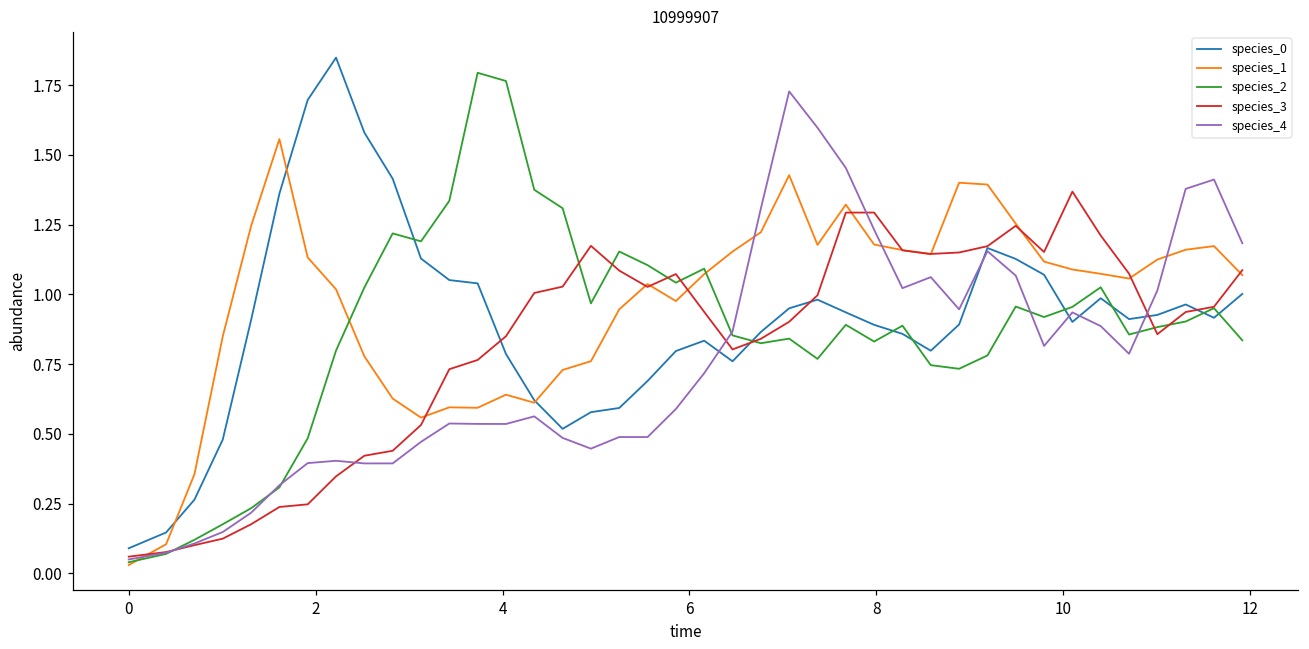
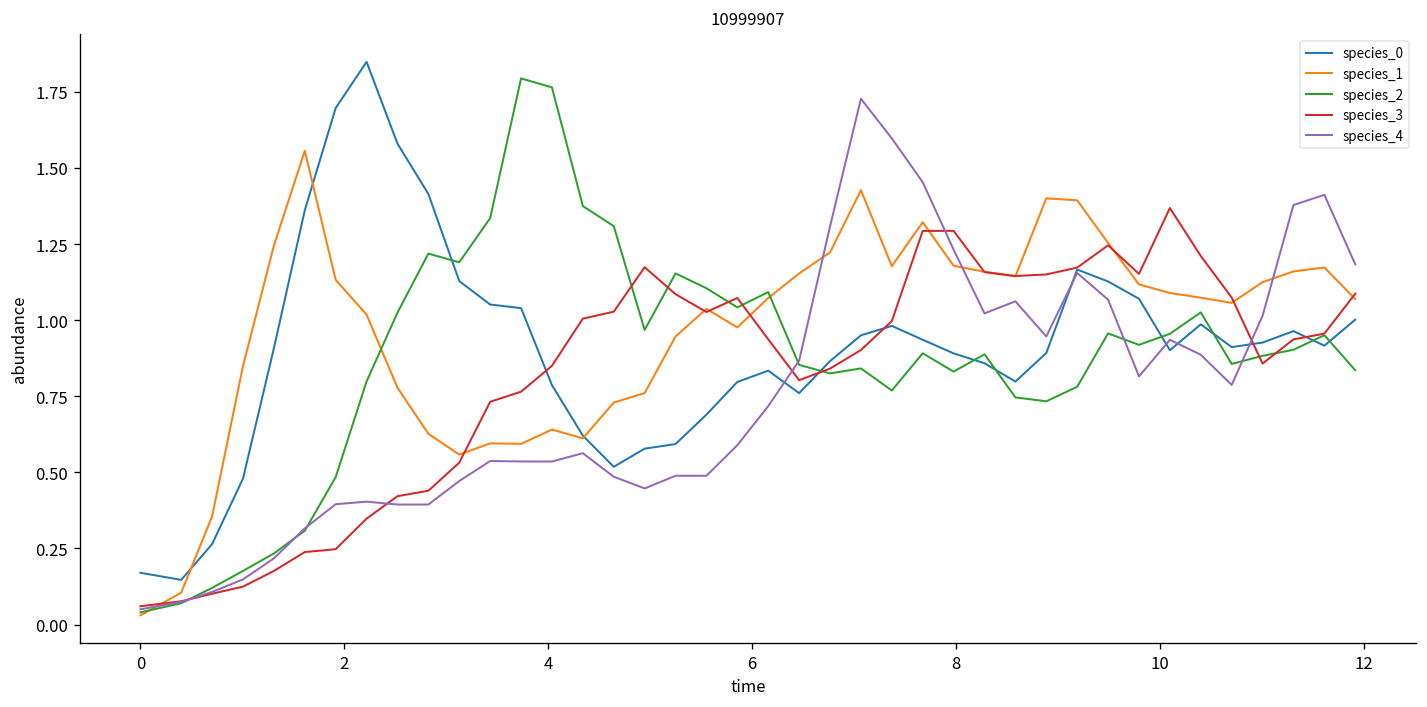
species_0, 0: 0.09 -> 0.17
